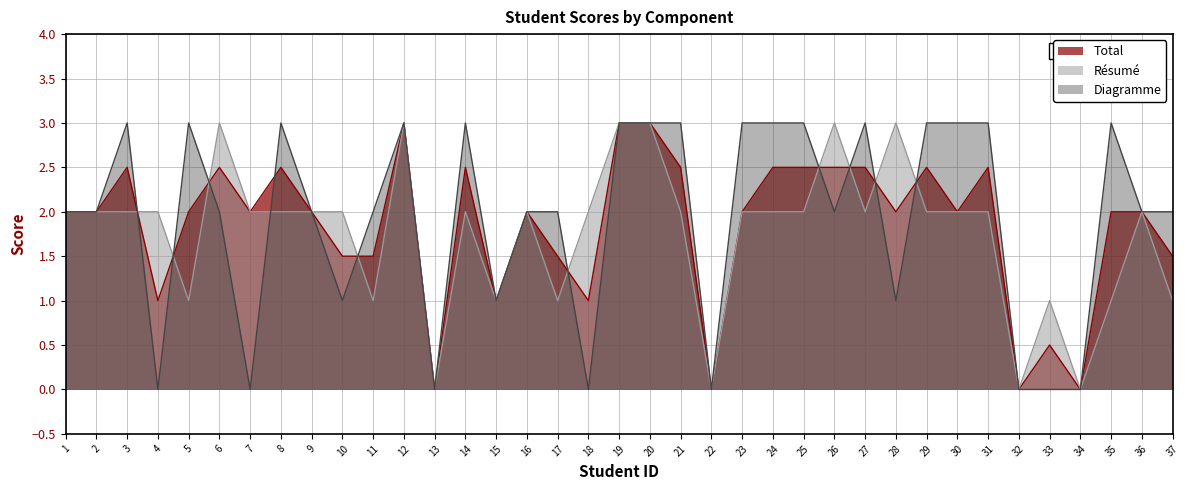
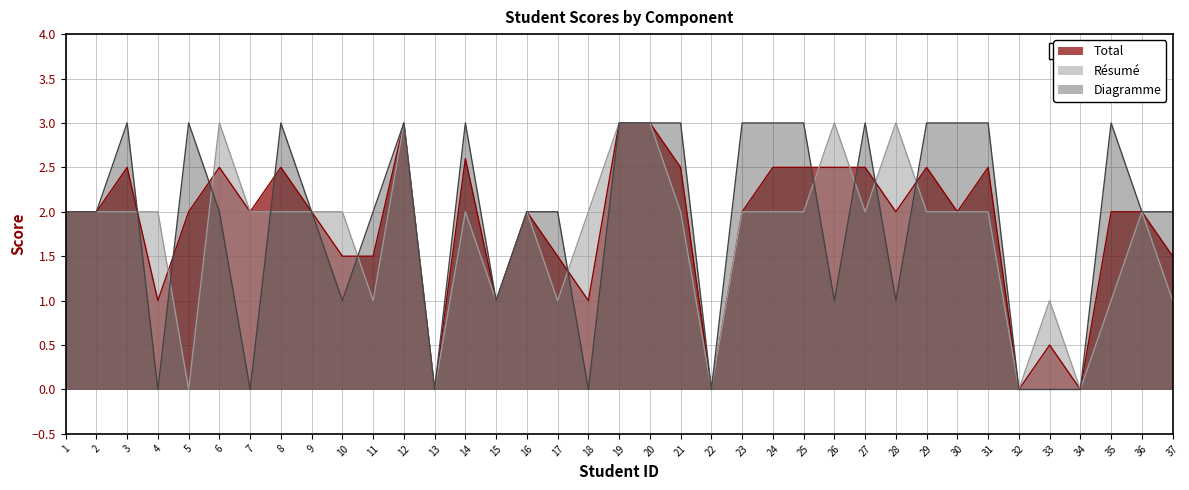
Résumé, 5: 1 -> 0
Total, 14: 2.5 -> 2.6
Diagramme, 26: 2 -> 1
